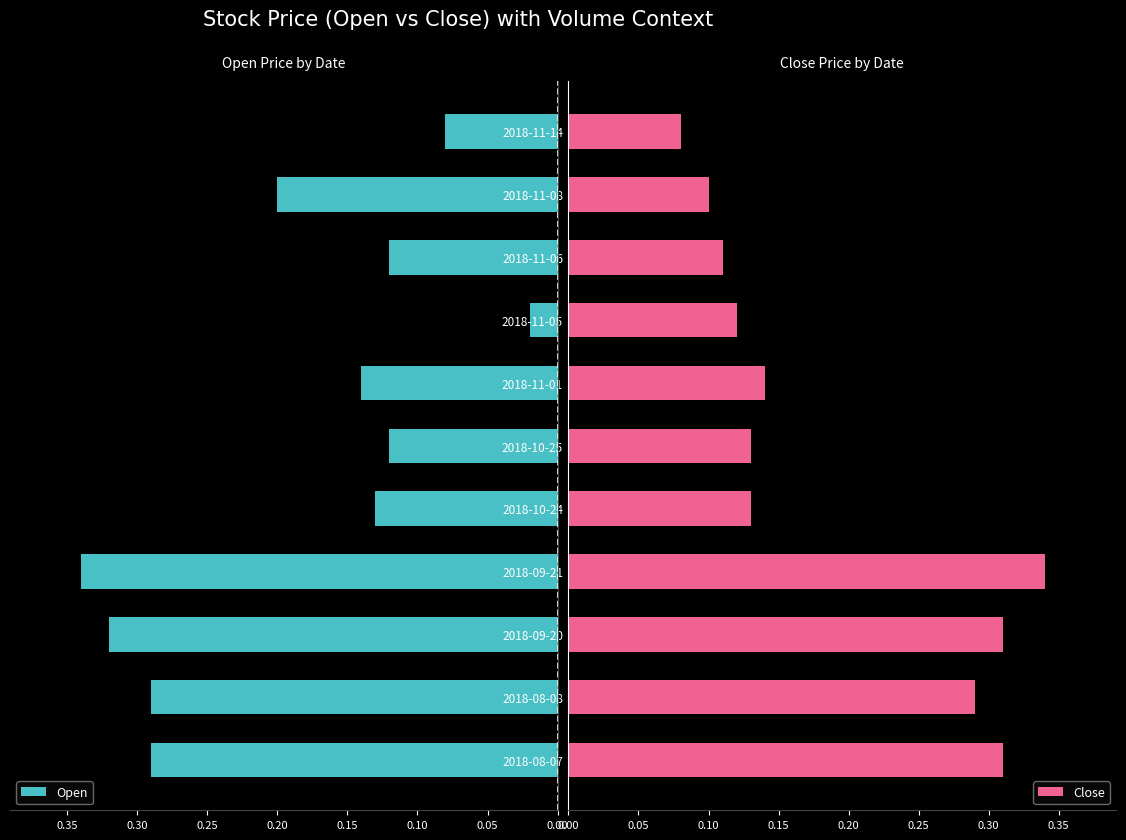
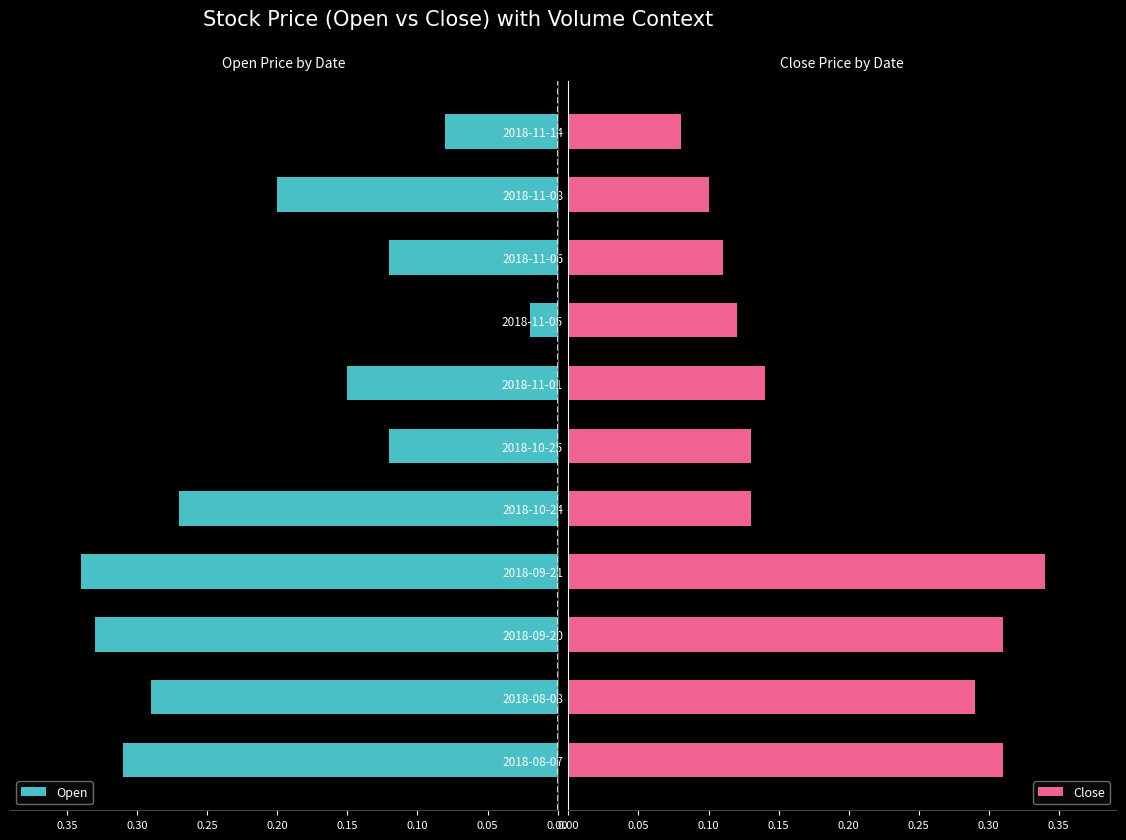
Open Price by Date, 2018-11-01: 0.14 -> 0.15
Open Price by Date, 2018-10-24: 0.13 -> 0.27
Open Price by Date, 2018-09-20: 0.32 -> 0.33
Open Price by Date, 2018-08-07: 0.29 -> 0.31
